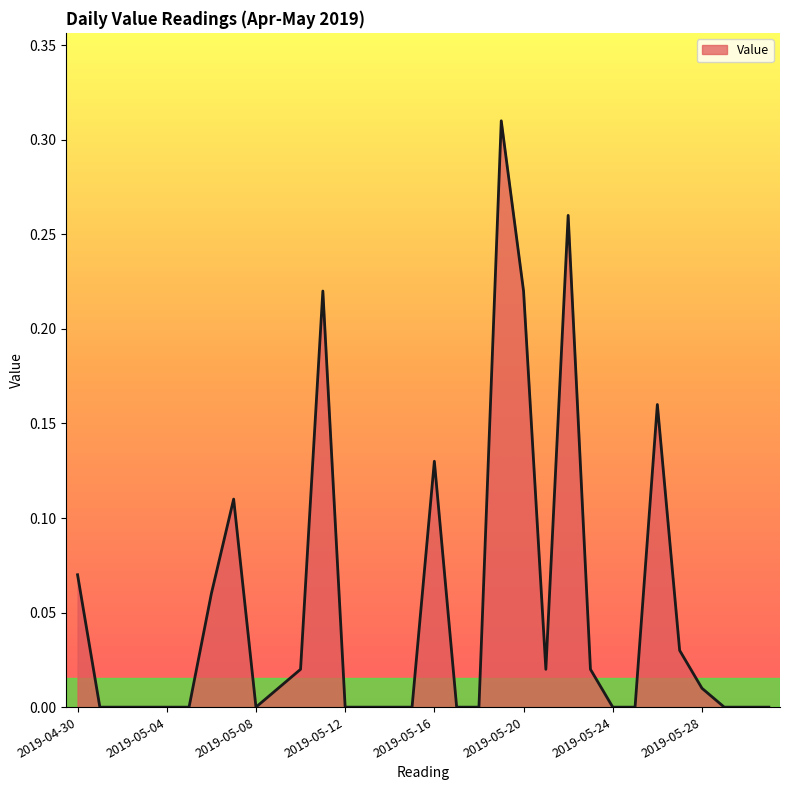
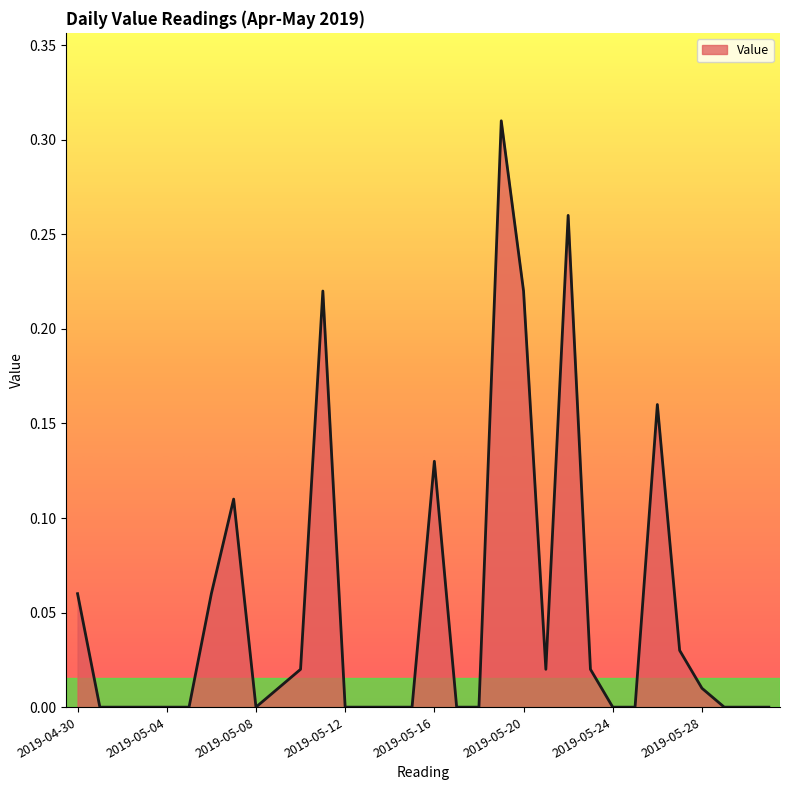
2019-04-30: 0.07 -> 0.06
